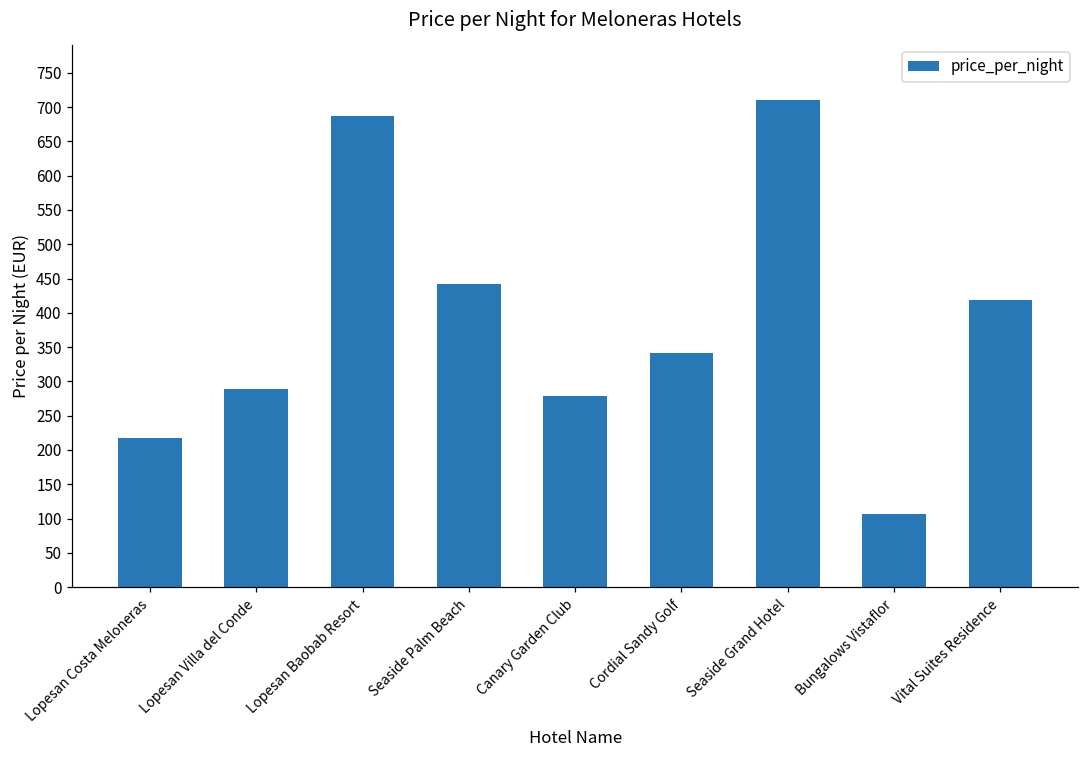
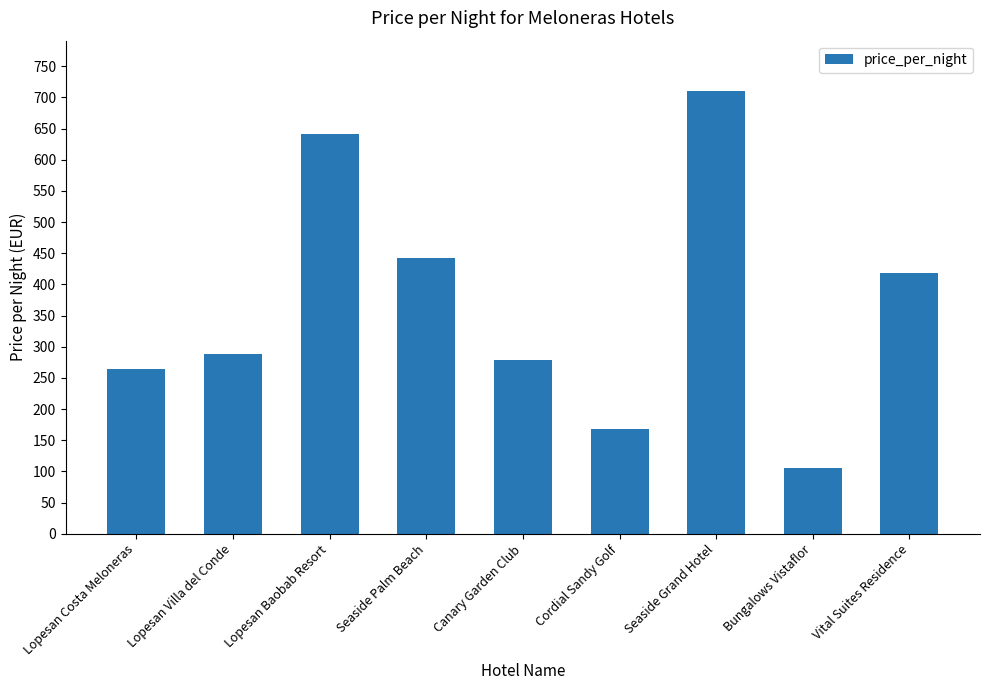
Lopesan Costa Meloneras: 220 -> 260
Lopesan Baobab Resort: 690 -> 640
Cordial Sandy Golf: 340 -> 170
